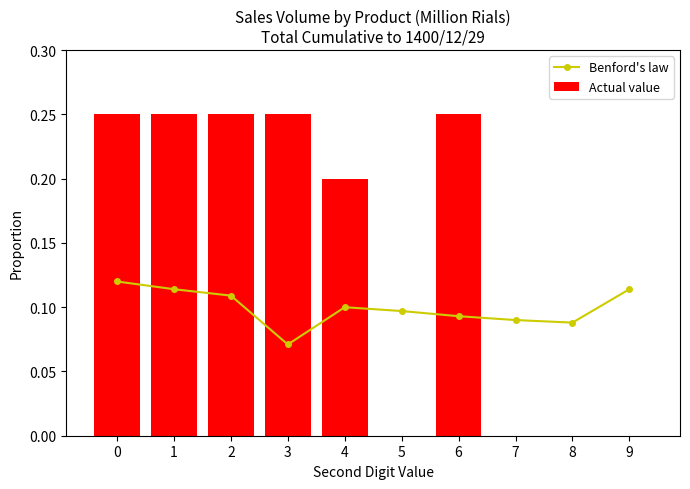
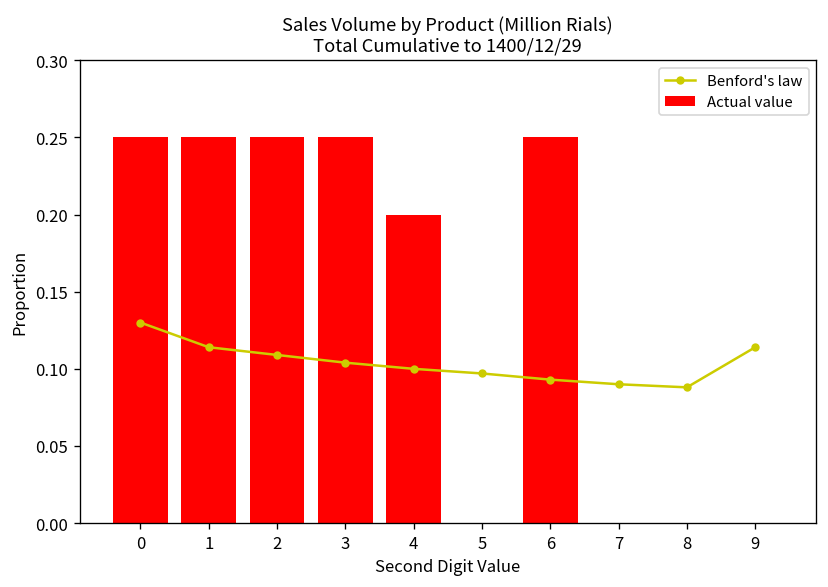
Benford's law, 0: 0.12 -> 0.13
Benford's law, 3: 0.071 -> 0.104
